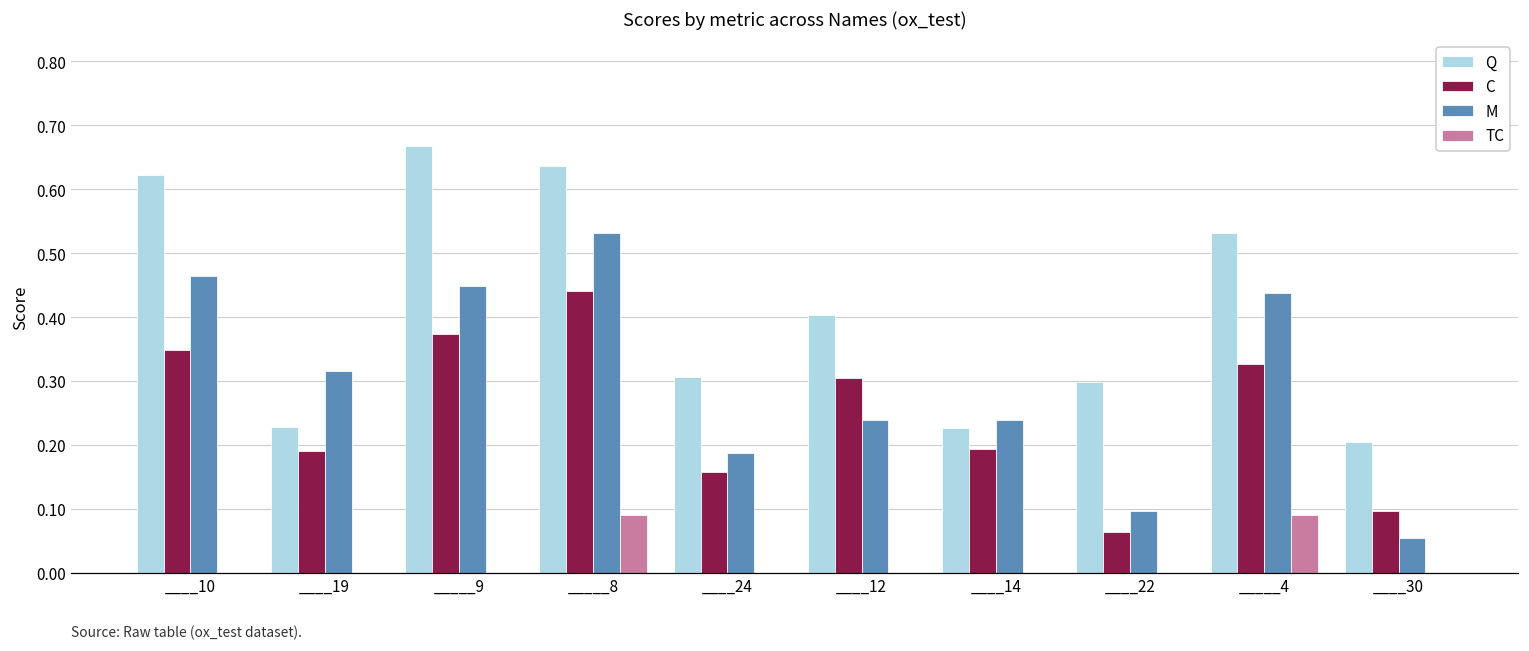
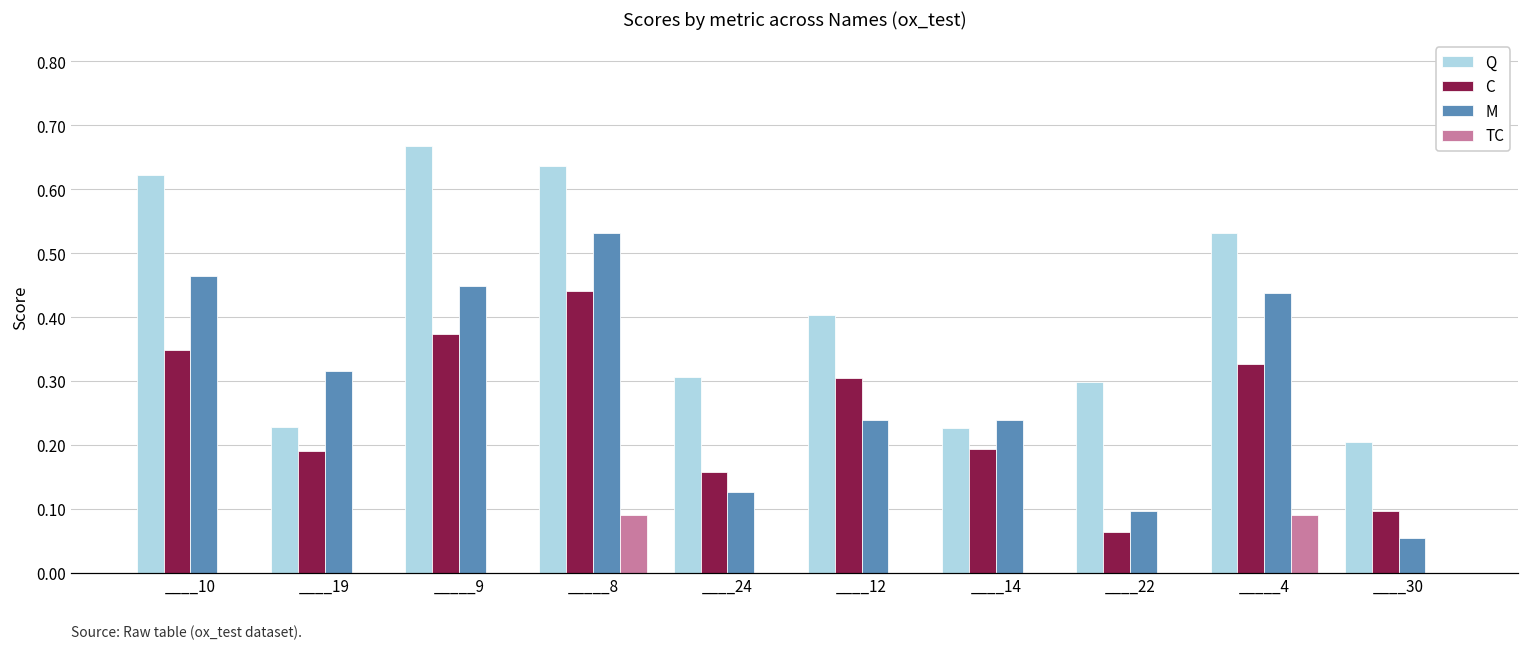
M, ____24: 0.19 -> 0.13
